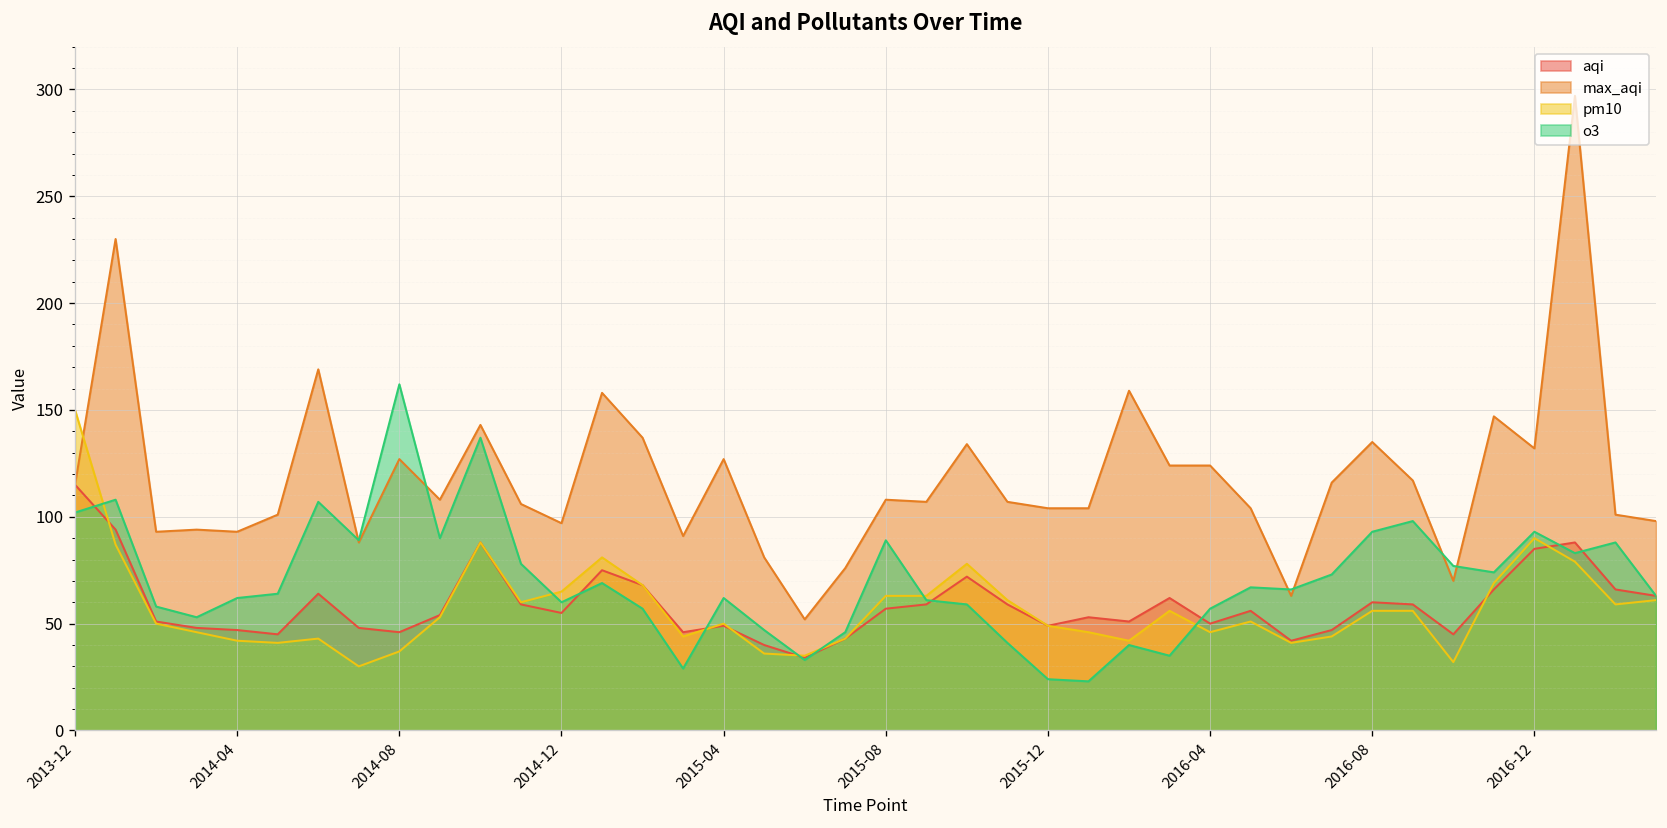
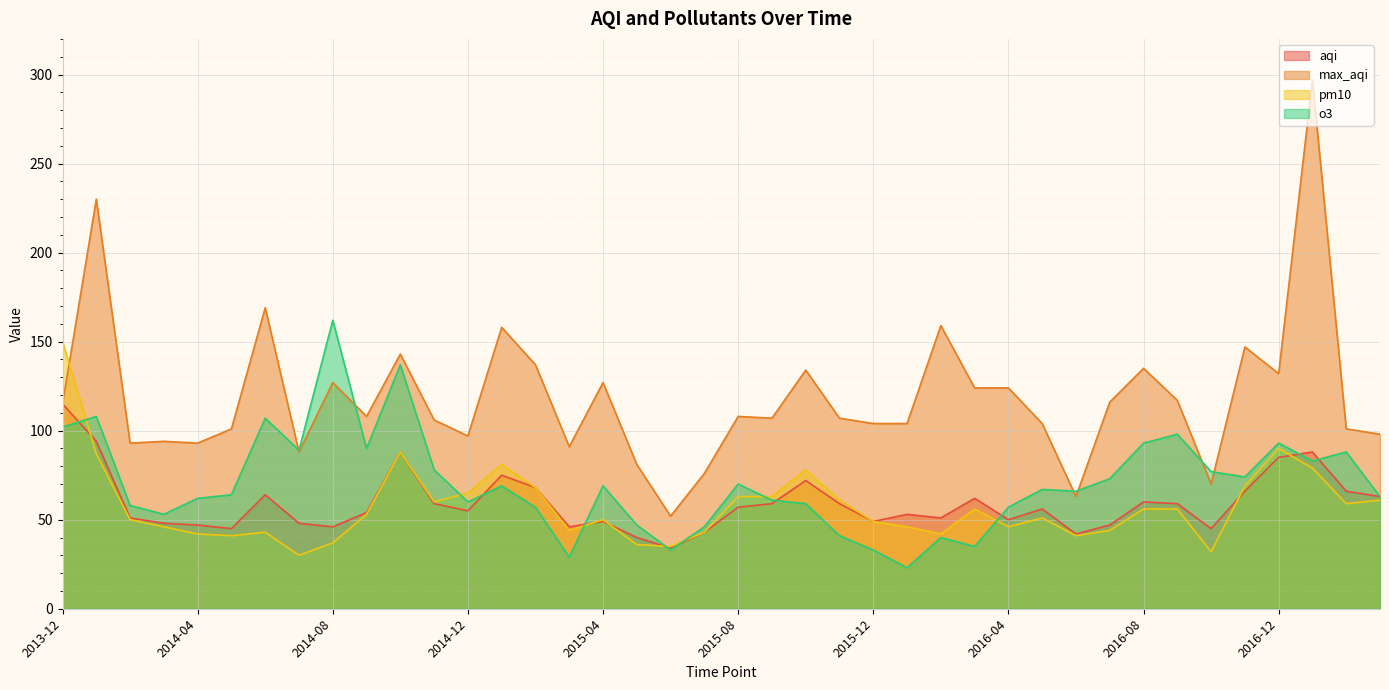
o3, 2015-04: 62 -> 69
o3, 2015-08: 89 -> 70
o3, 2015-12: 24 -> 33
